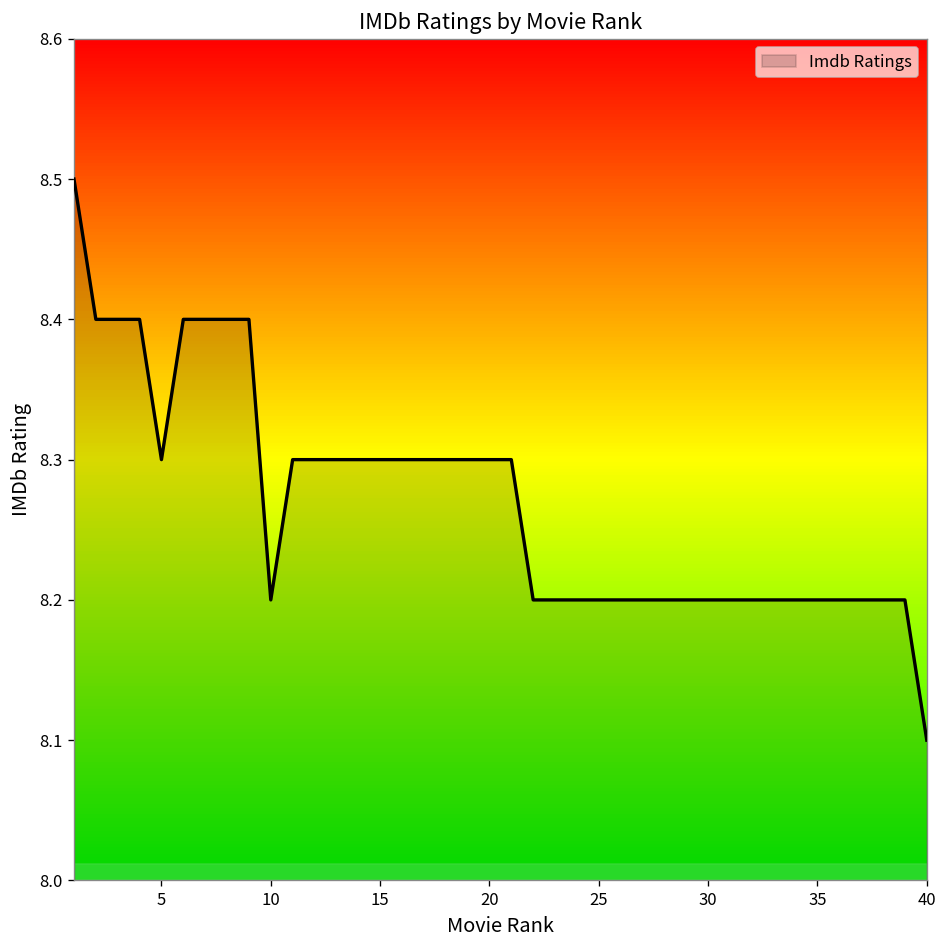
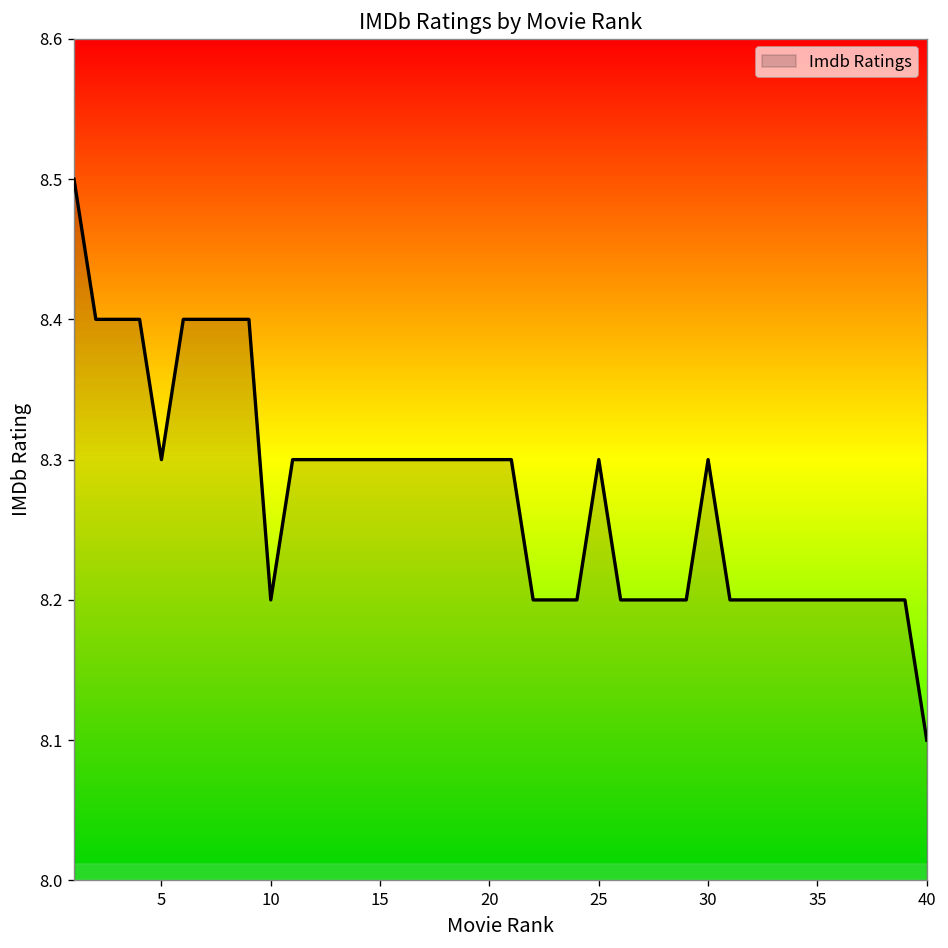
25: 8.2 -> 8.3
30: 8.2 -> 8.3
